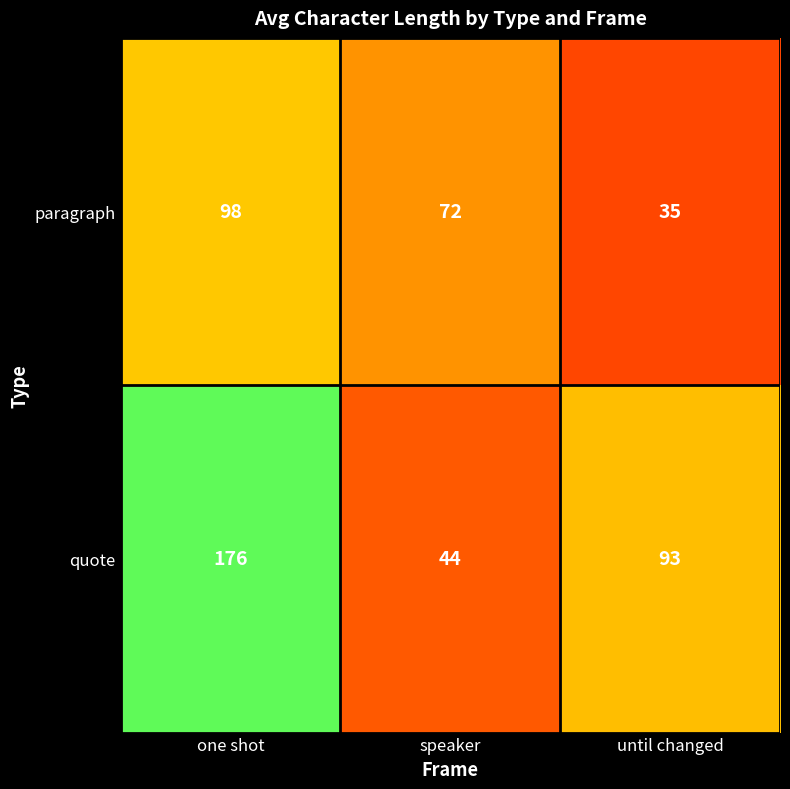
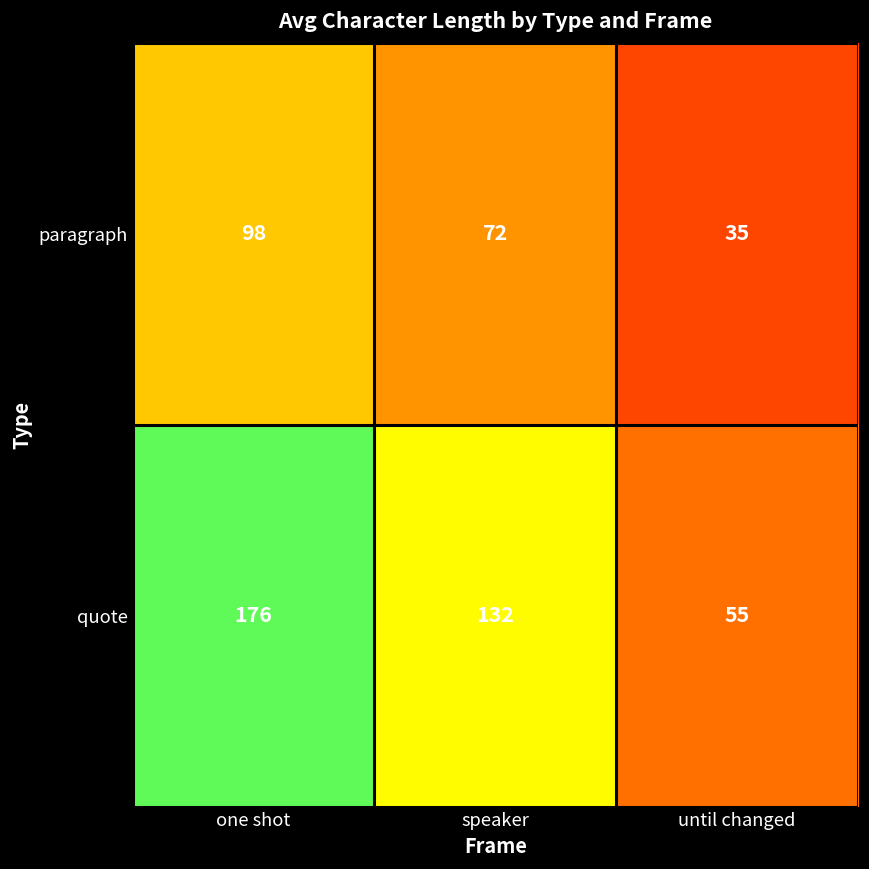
quote, speaker: 44 -> 132
quote, until changed: 93 -> 55
